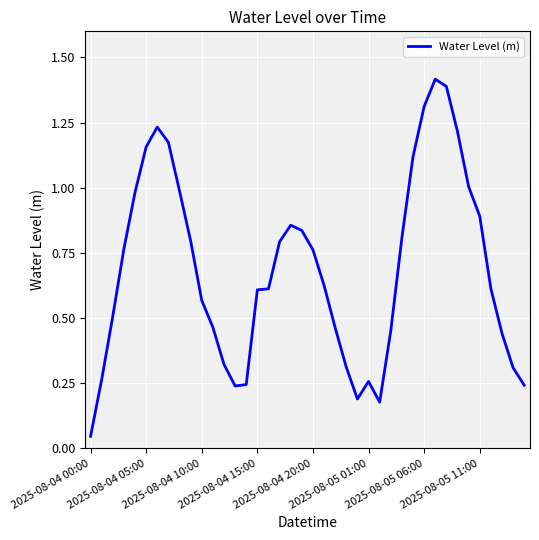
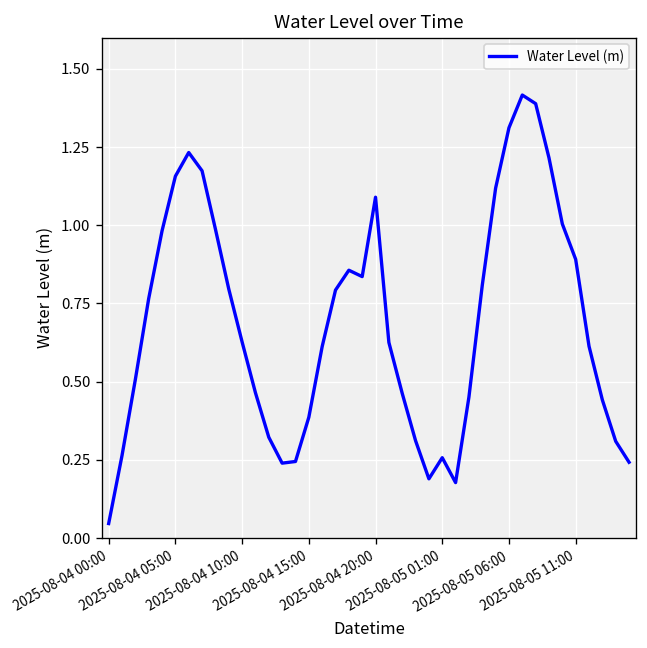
2025-08-04 10:00: 0.57 -> 0.63
2025-08-04 15:00: 0.61 -> 0.39
2025-08-04 20:00: 0.76 -> 1.09
